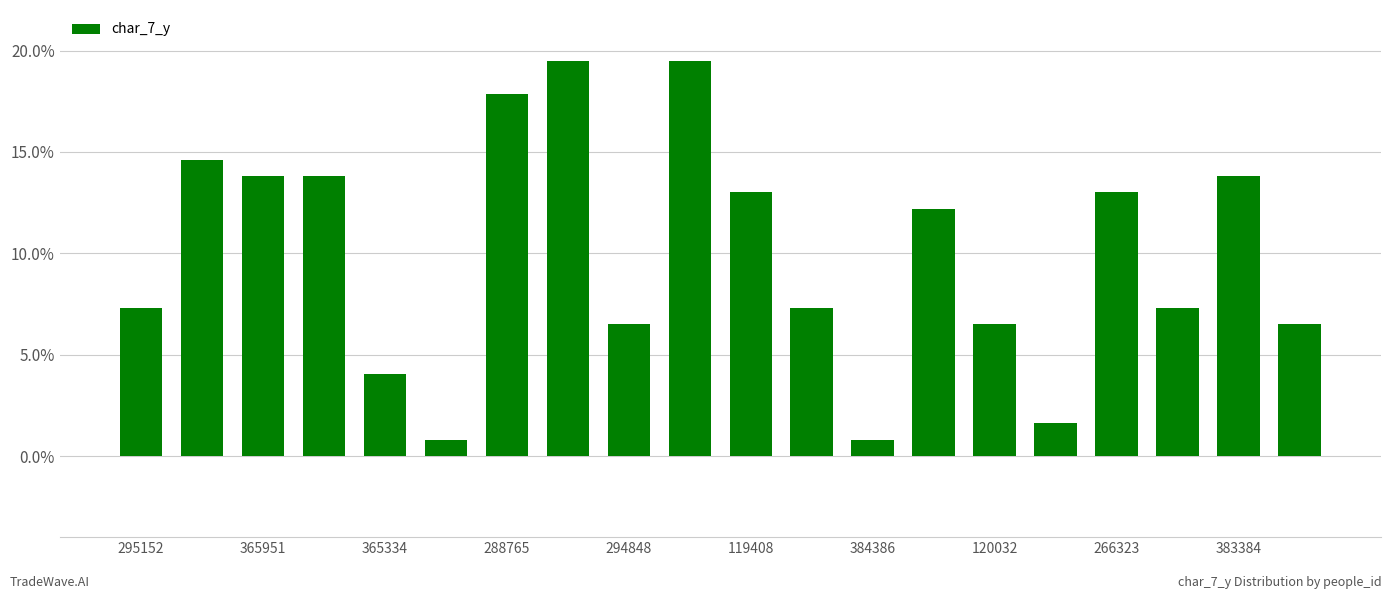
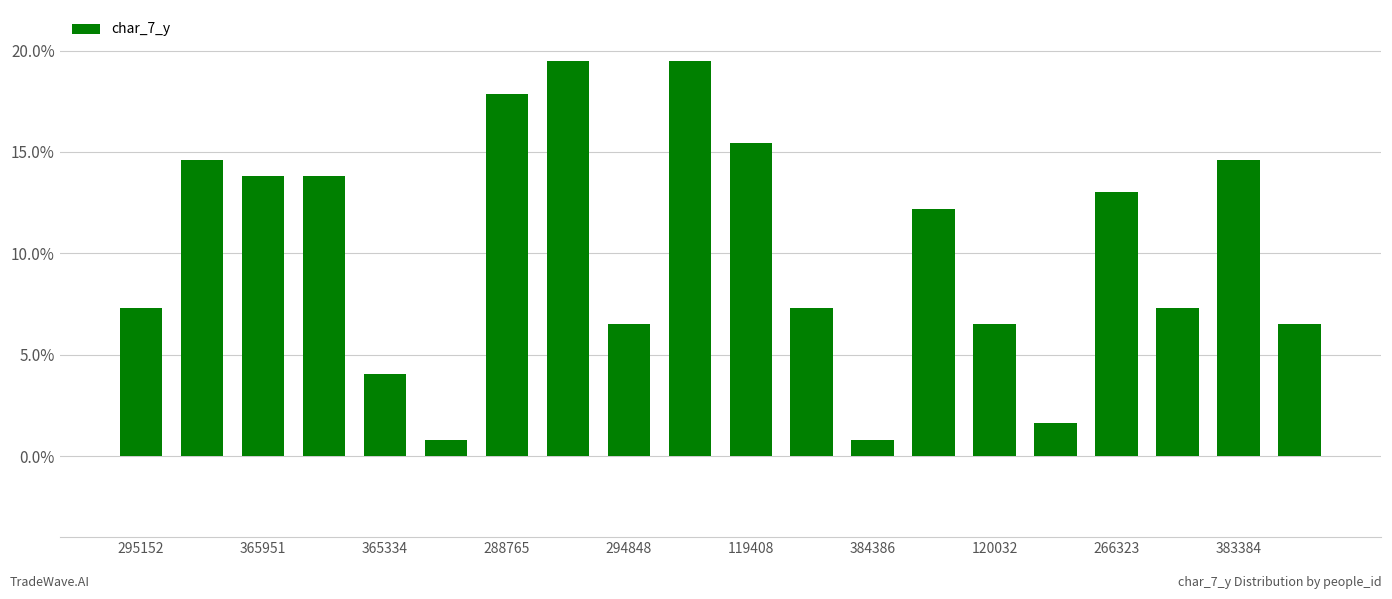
119408: 13.0% -> 15.4%
383384: 13.8% -> 14.6%
